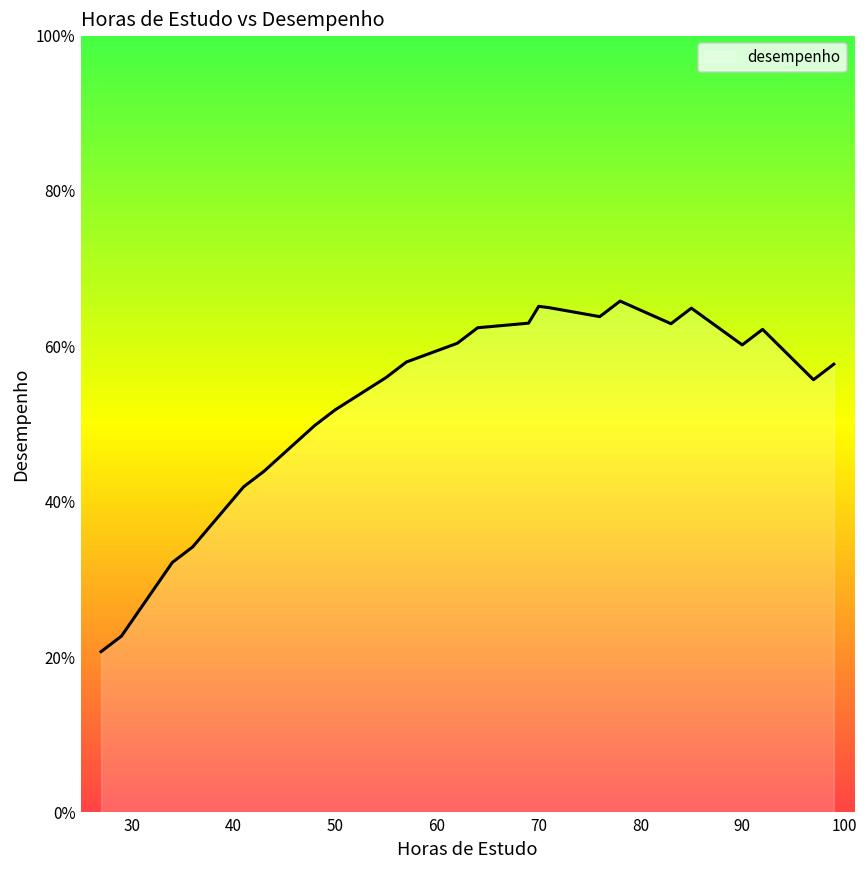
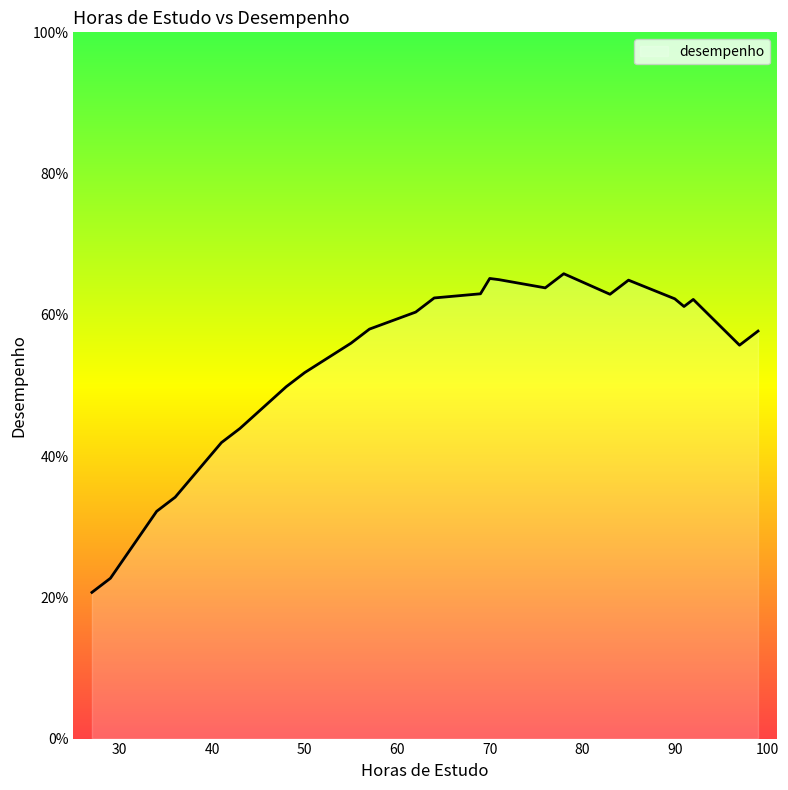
90: 60% -> 62%
